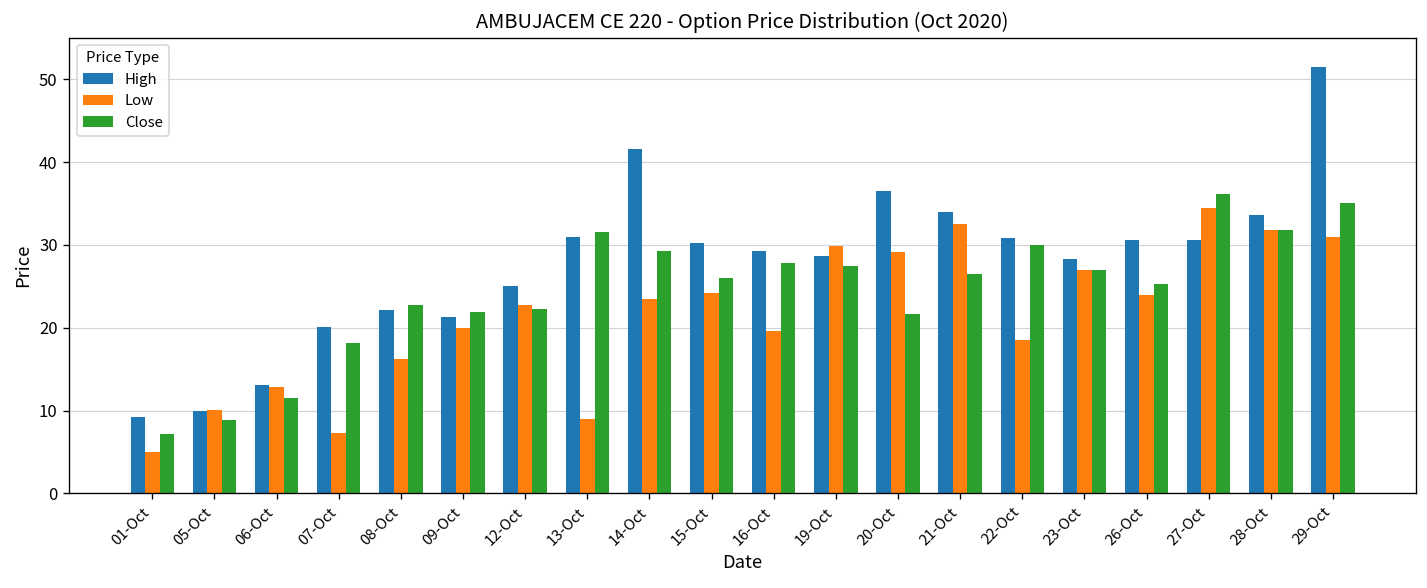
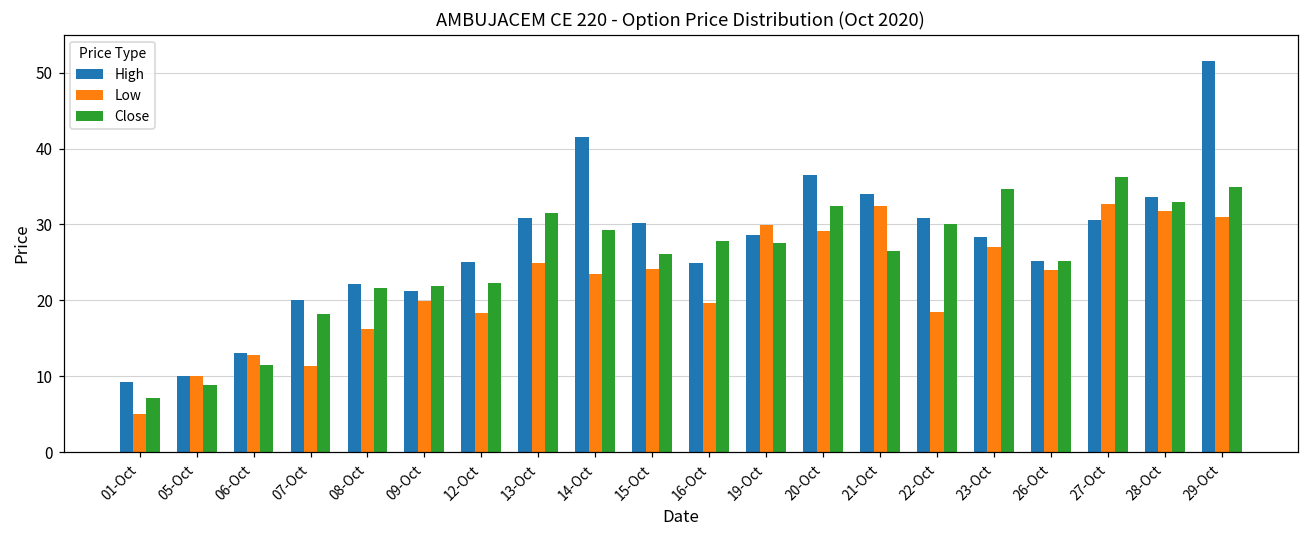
Low, 07-Oct: 7 -> 11
Close, 08-Oct: 23 -> 22
Low, 12-Oct: 23 -> 18
Low, 13-Oct: 9 -> 25
High, 16-Oct: 29 -> 25
Close, 20-Oct: 22 -> 33
Close, 23-Oct: 27 -> 35
High, 26-Oct: 31 -> 25
Low, 27-Oct: 35 -> 33
Close, 28-Oct: 32 -> 33
